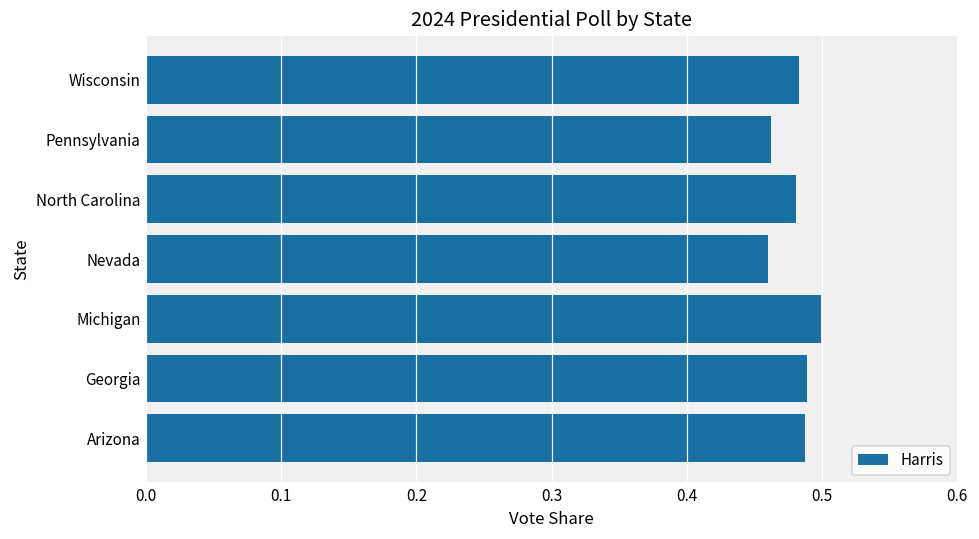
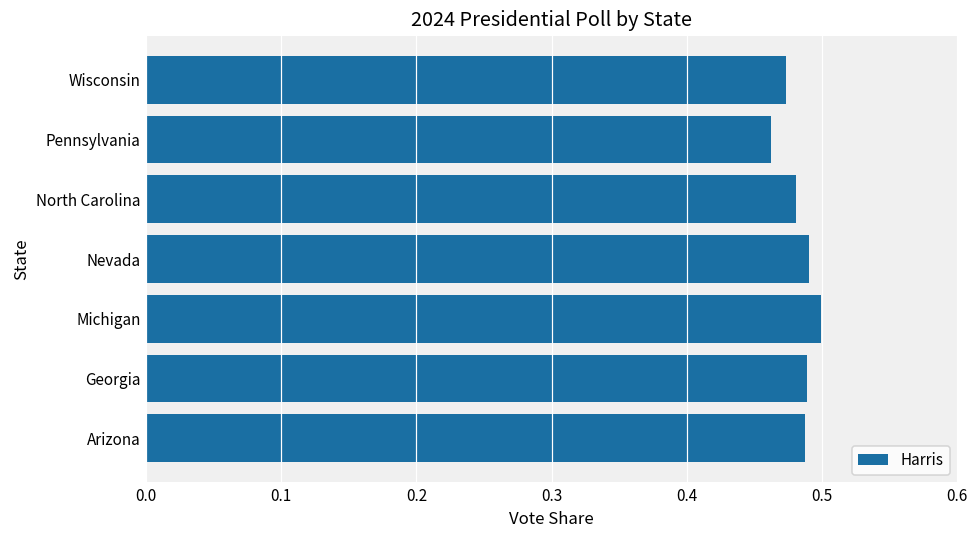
Wisconsin: 0.483 -> 0.473
Nevada: 0.46 -> 0.49
